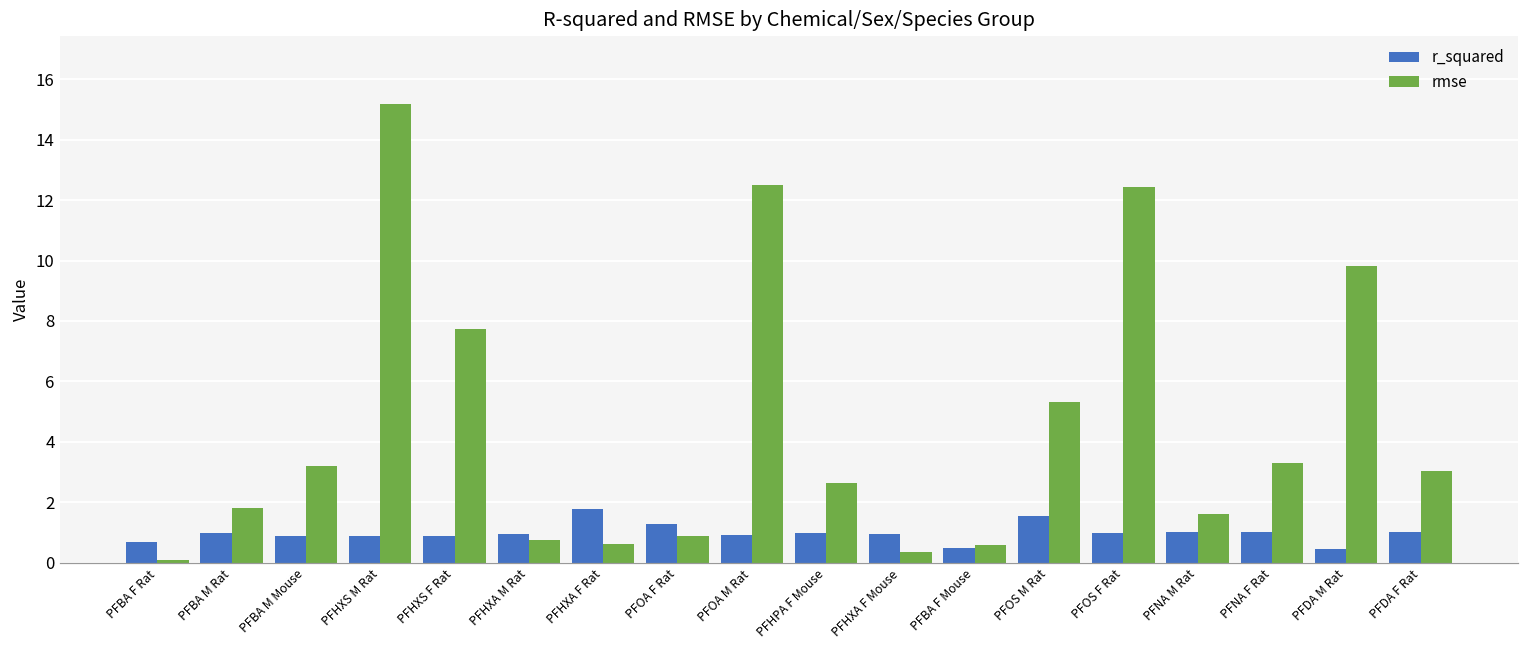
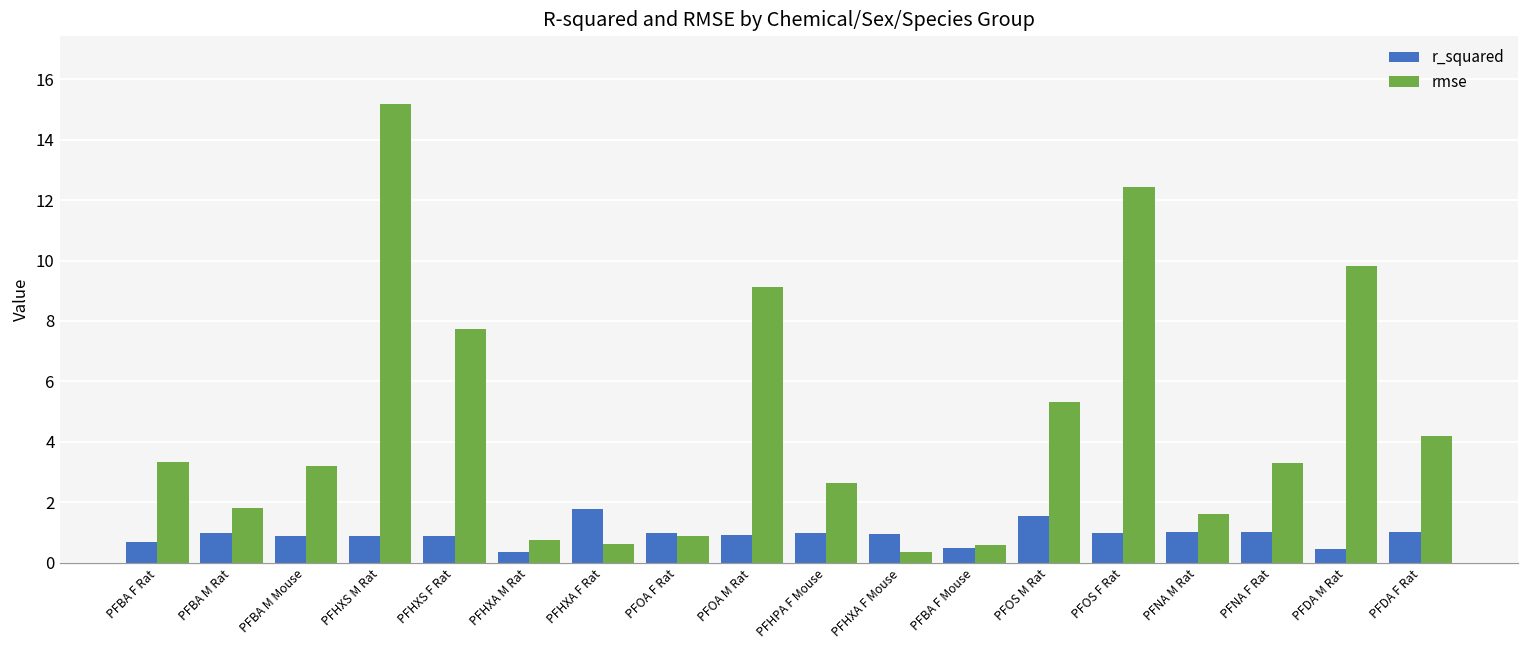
rmse, PFBA F Rat: 0.1 -> 3.3
r_squared, PFHXA M Rat: 1.0 -> 0.4
r_squared, PFOA F Rat: 1.3 -> 1.0
rmse, PFOA M Rat: 12.5 -> 9.1
rmse, PFDA F Rat: 3.0 -> 4.2
